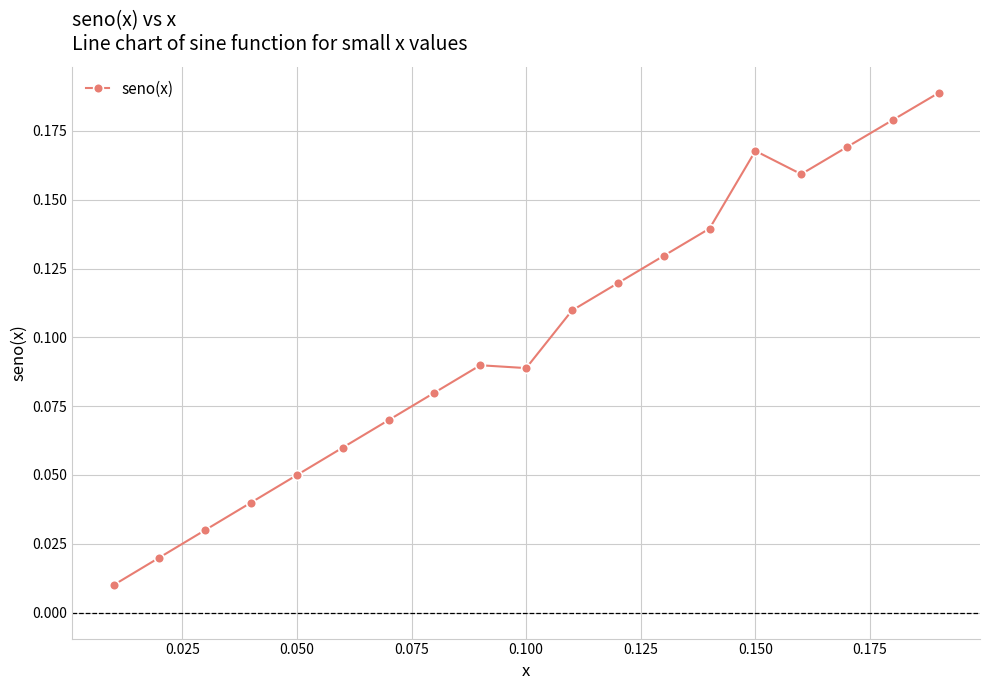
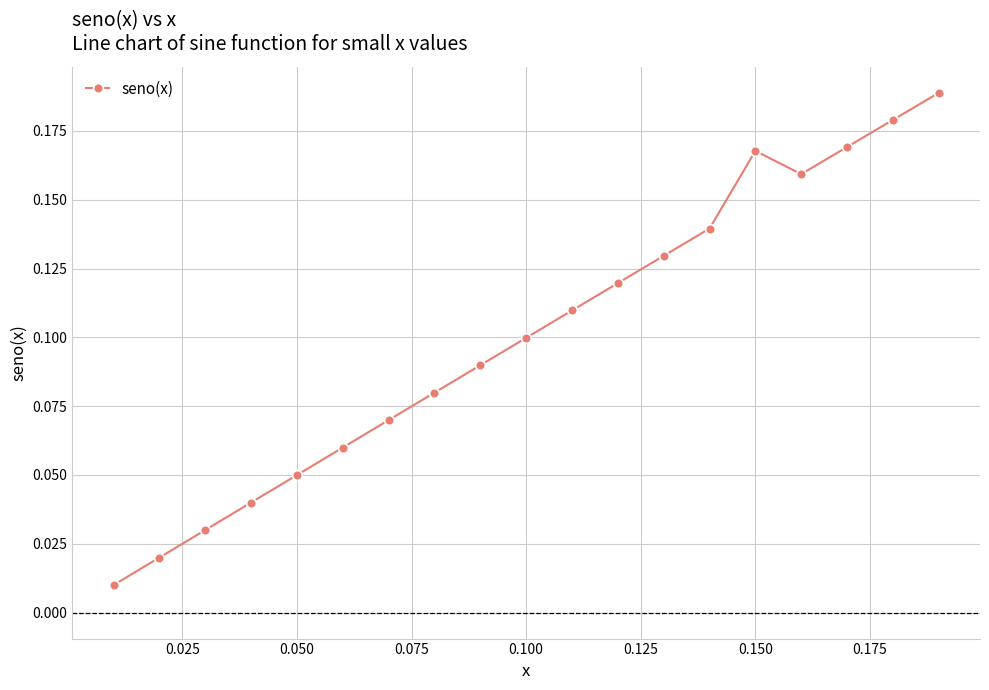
0.100: 0.089 -> 0.100
